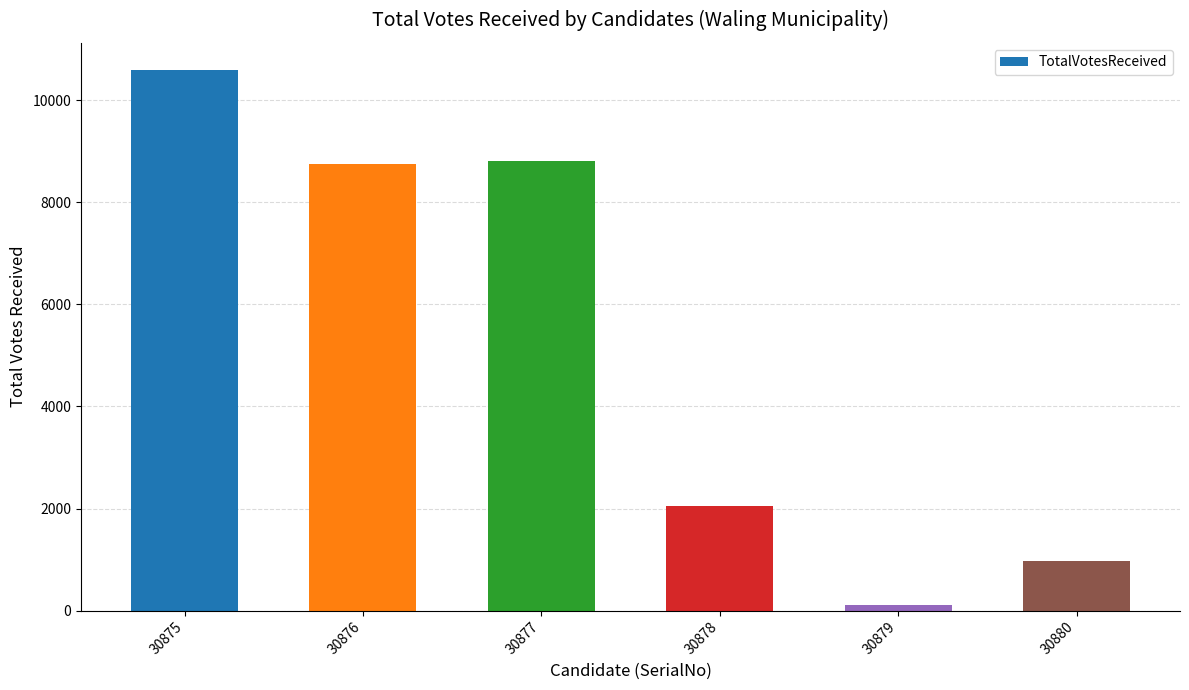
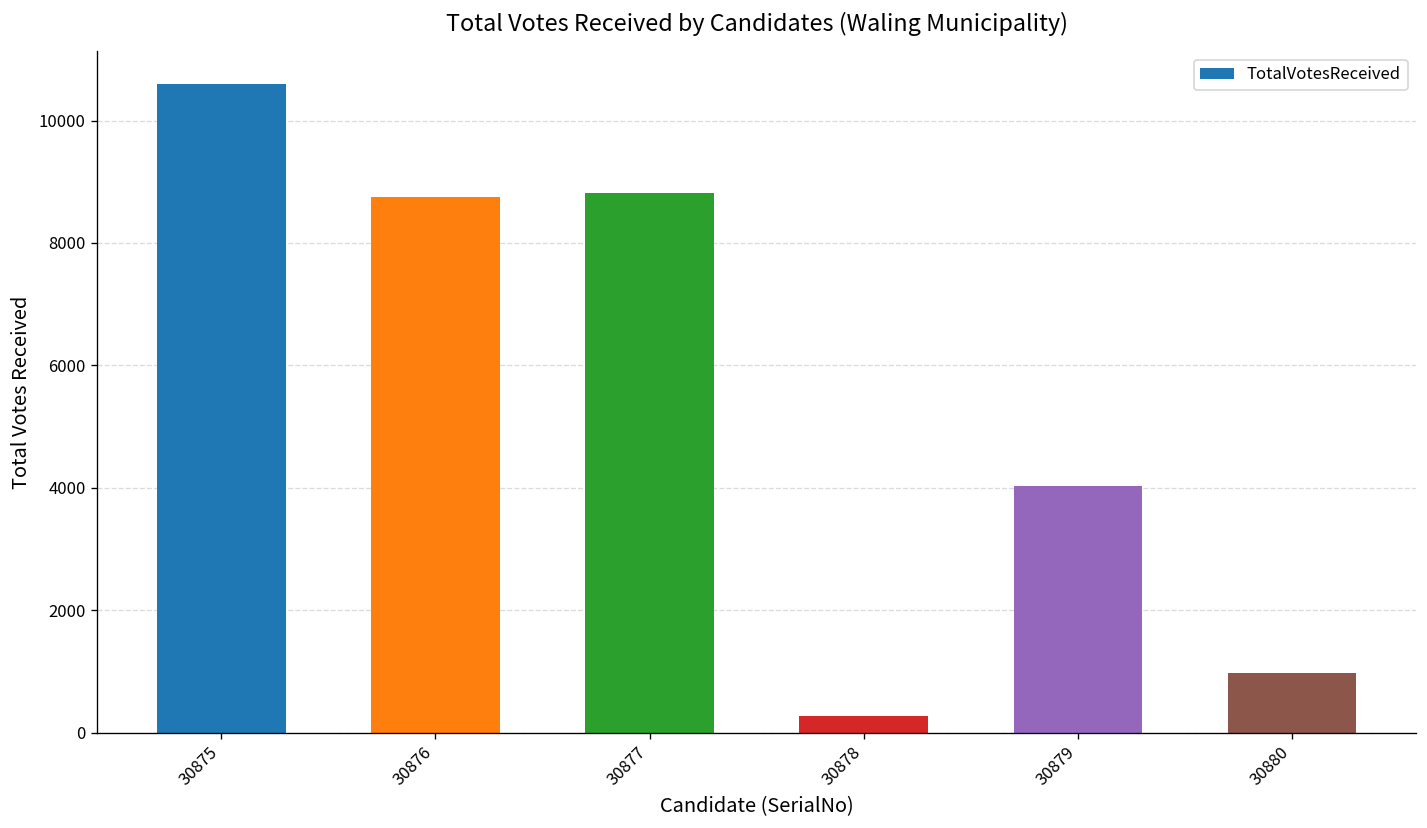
30878: 2100 -> 300
30879: 100 -> 4000
